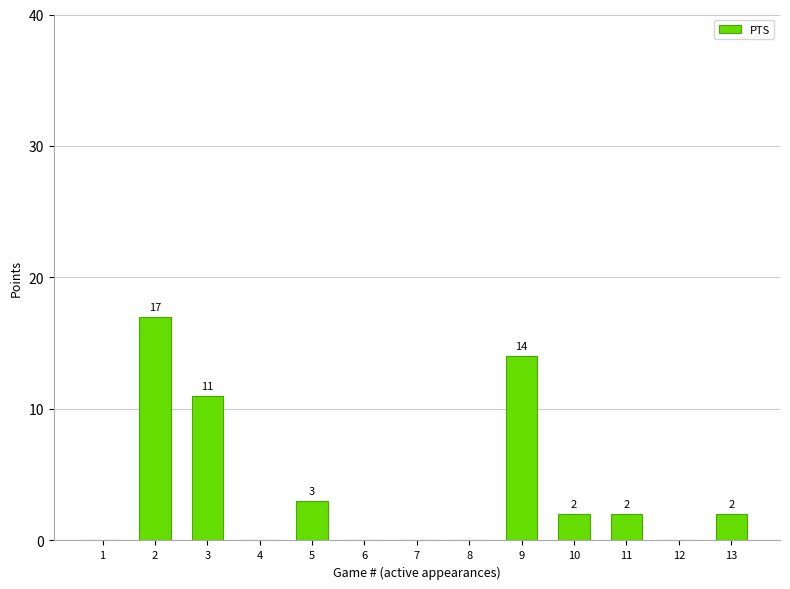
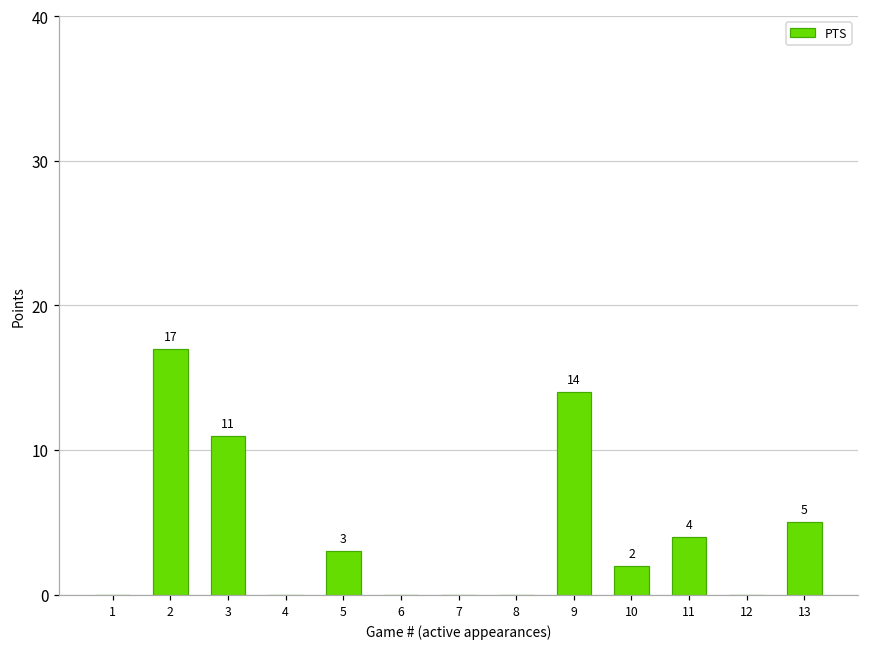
11: 2 -> 4
13: 2 -> 5
